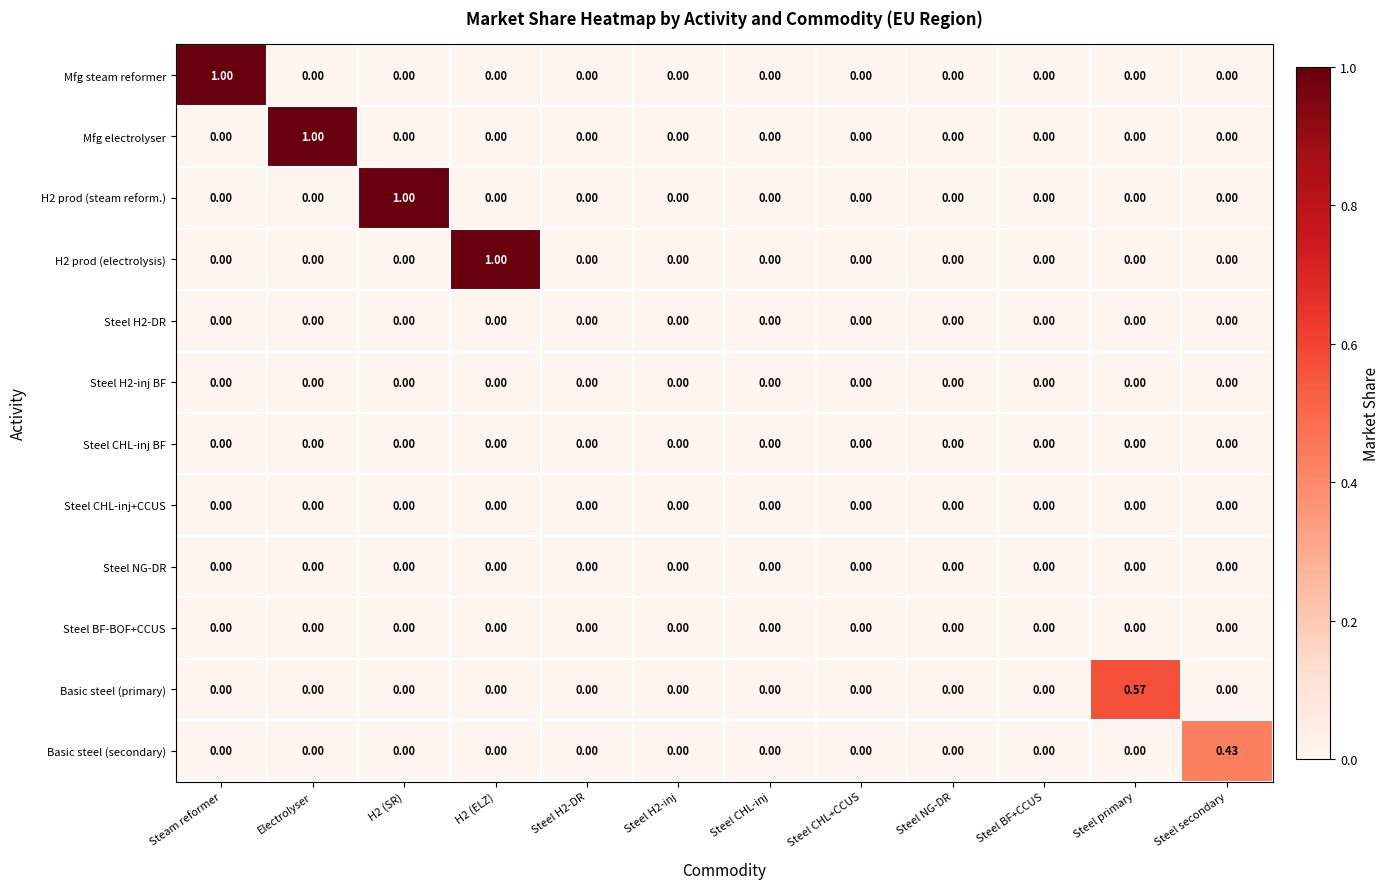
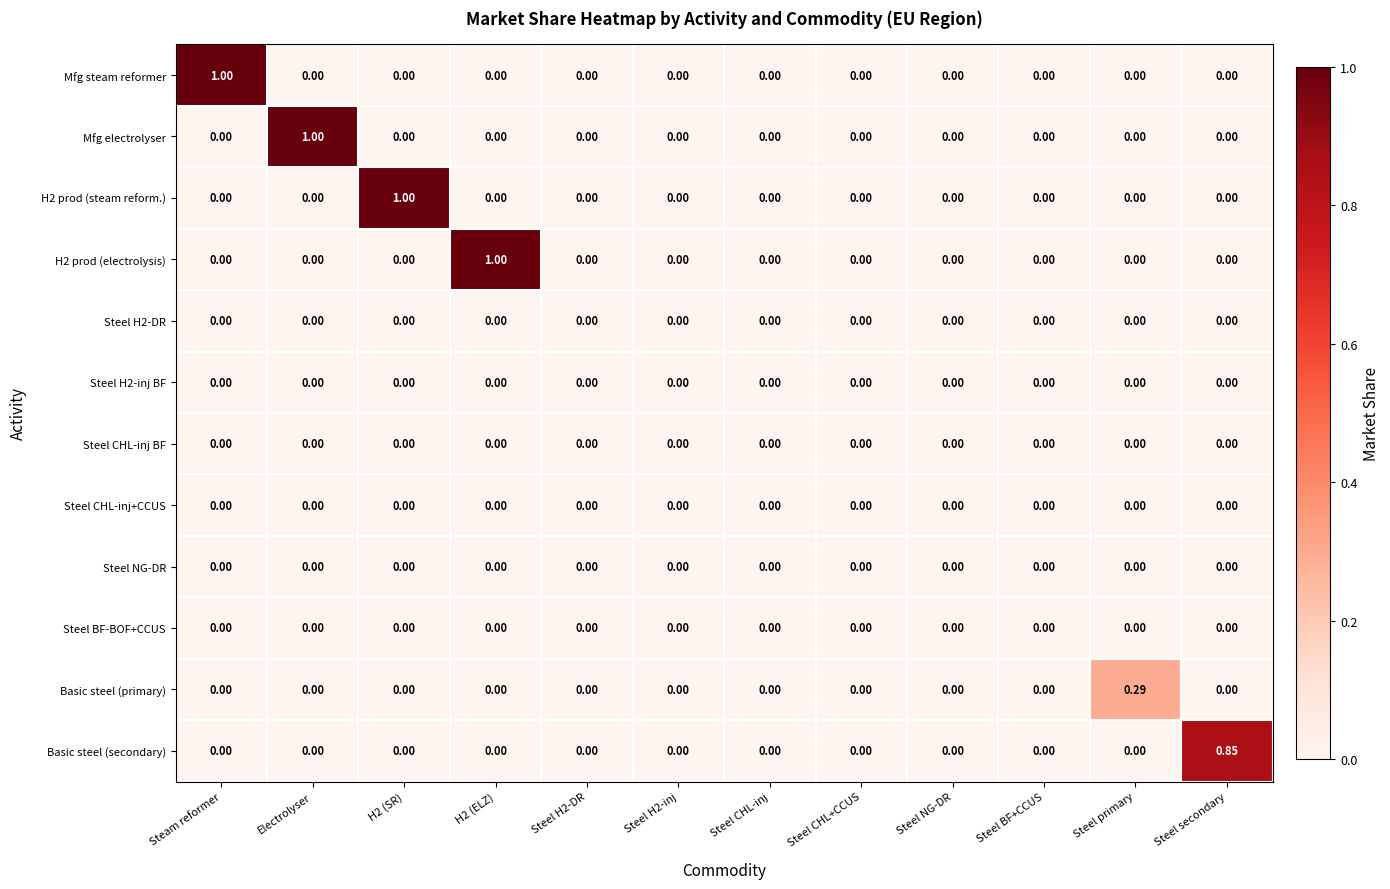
Basic steel (primary), Steel primary: 0.57 -> 0.29
Basic steel (secondary), Steel secondary: 0.43 -> 0.85
